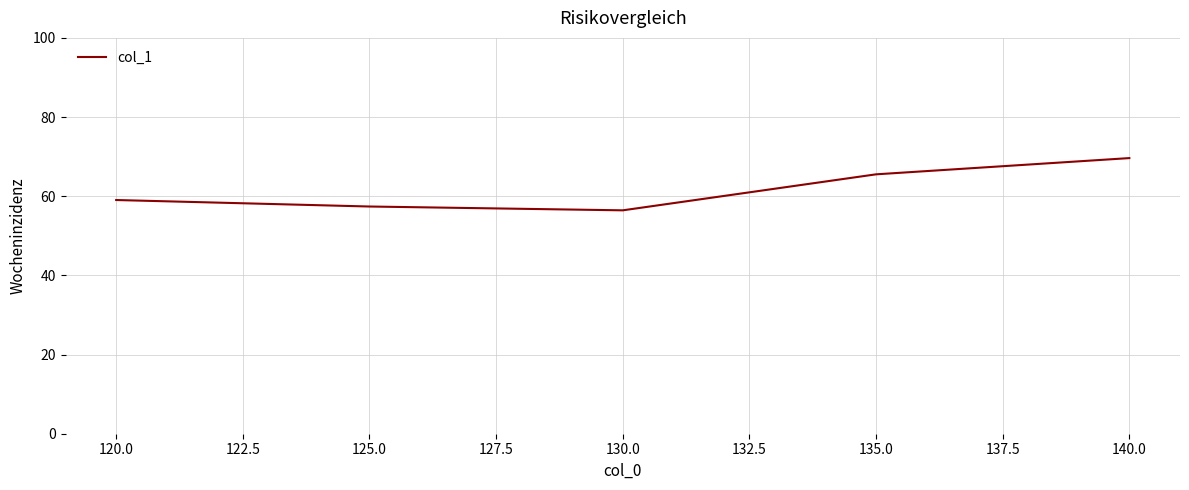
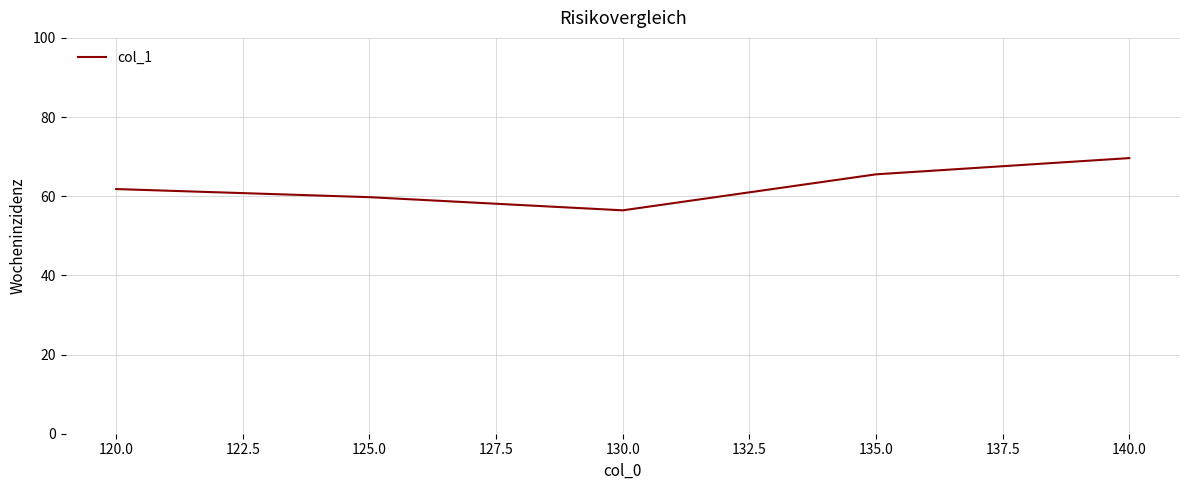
120.0: 59 -> 62
125.0: 57 -> 60
